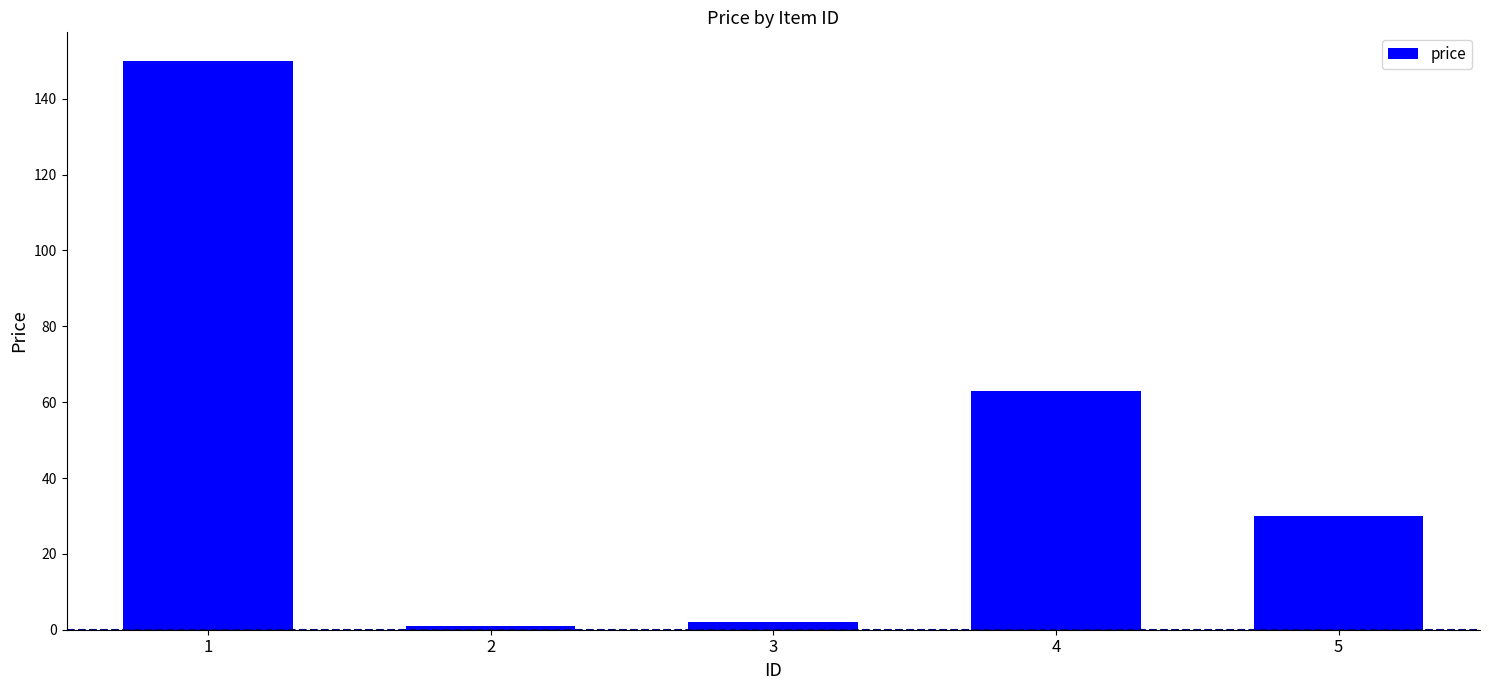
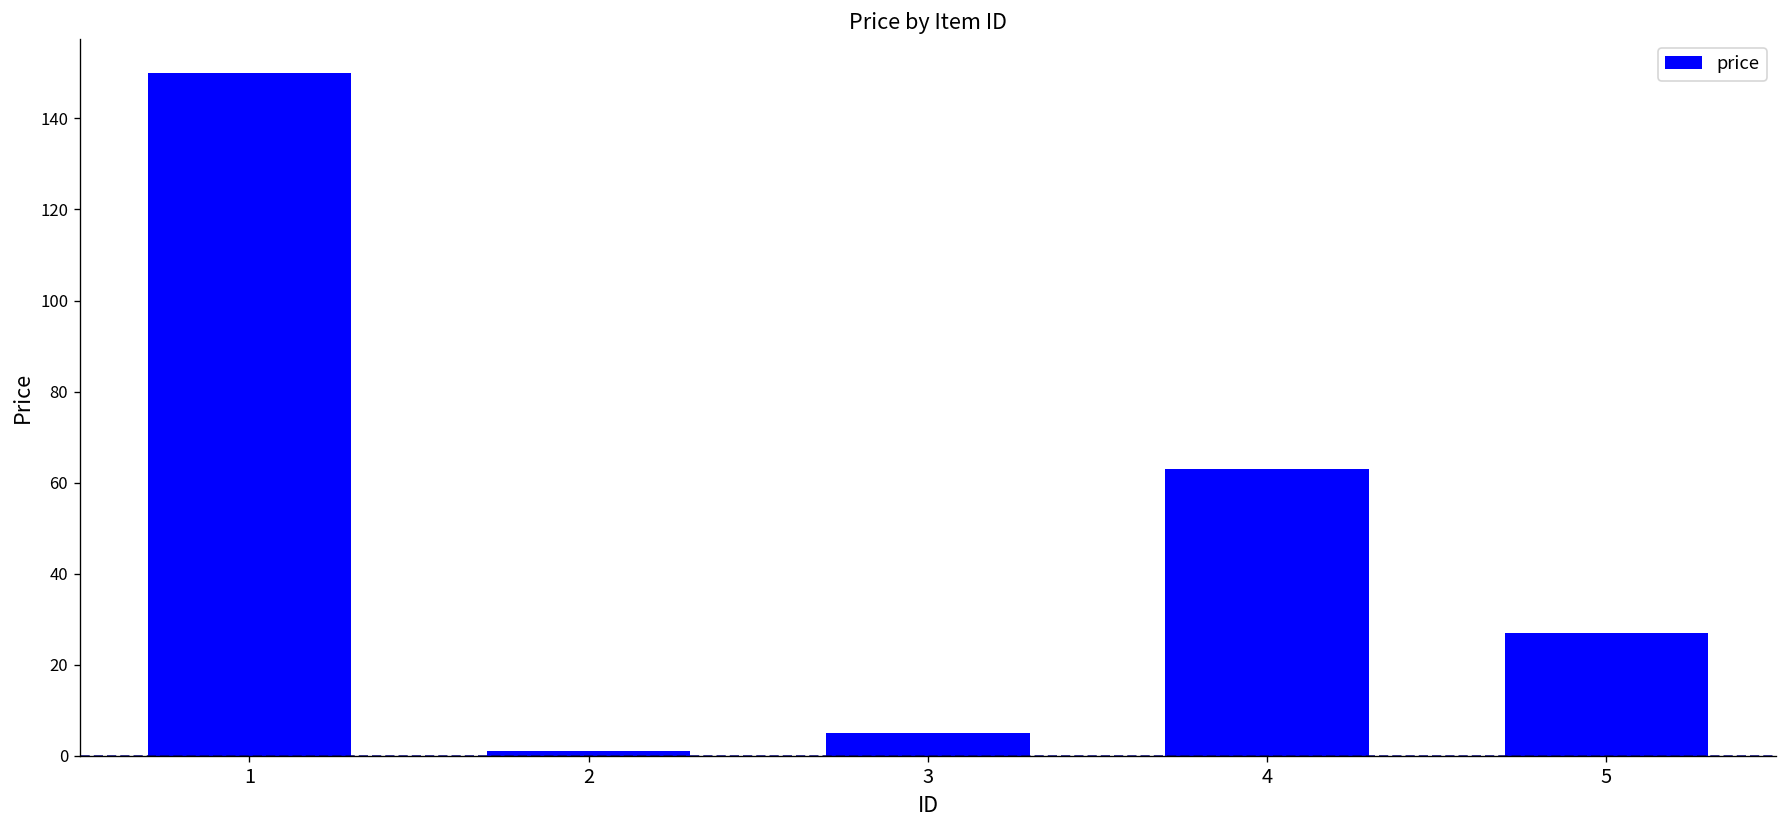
3: 2 -> 5
5: 30 -> 27
